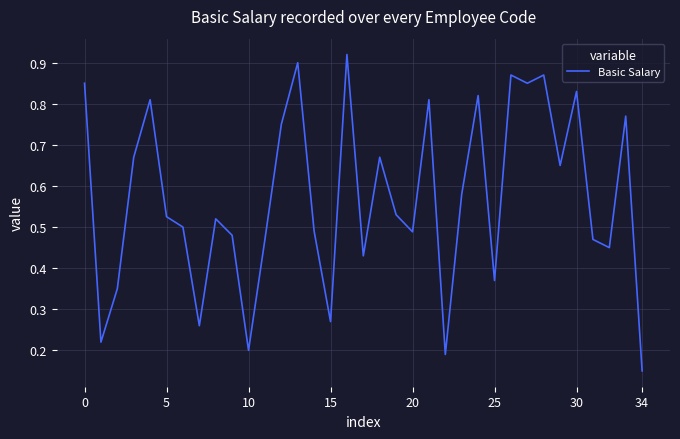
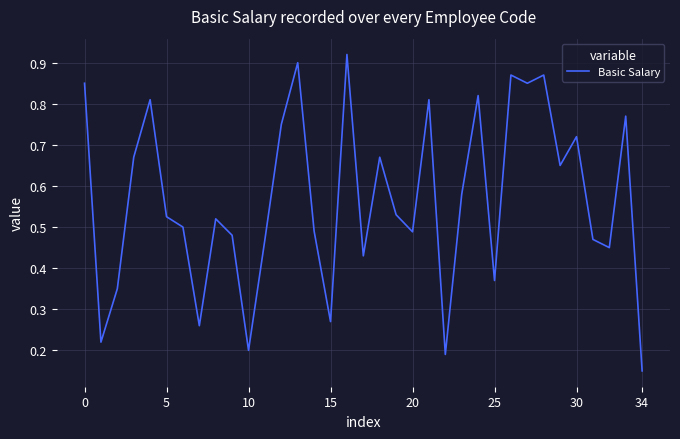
30: 0.83 -> 0.72
